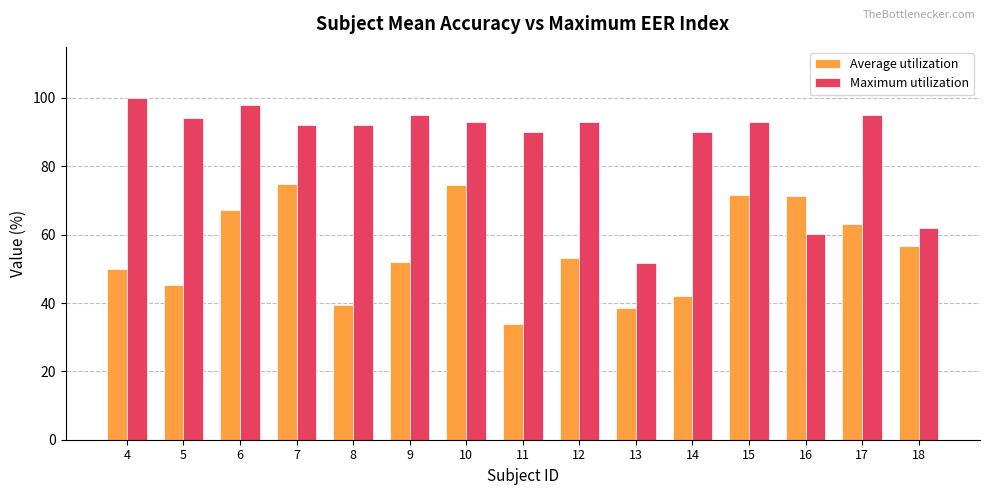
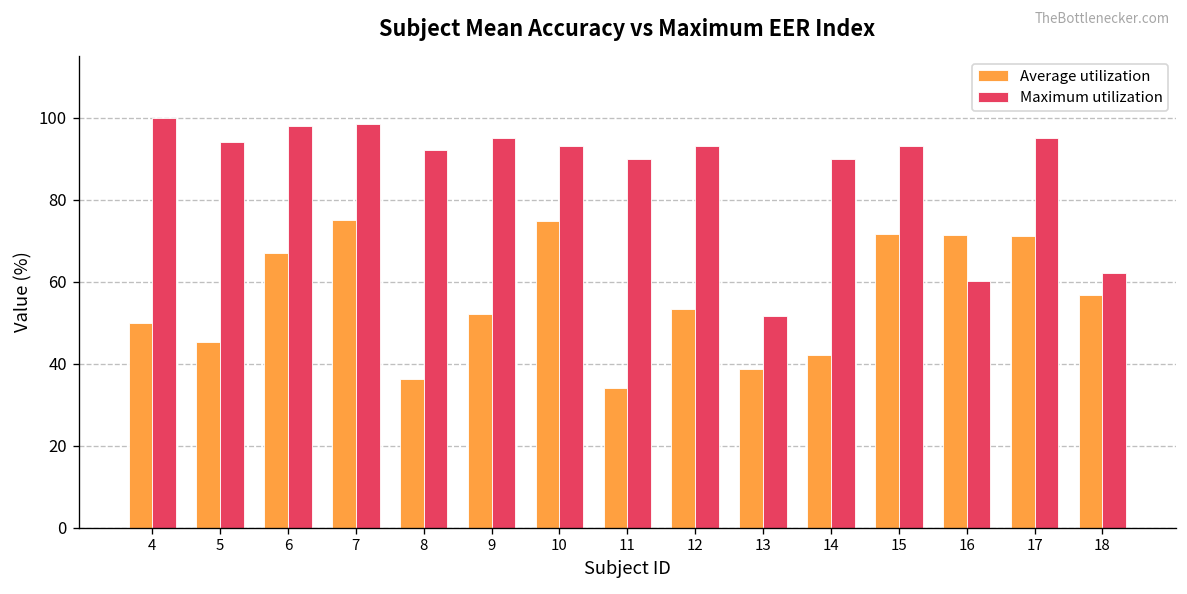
Maximum utilization, 7: 92 -> 98
Average utilization, 8: 39 -> 36
Average utilization, 17: 63 -> 71
